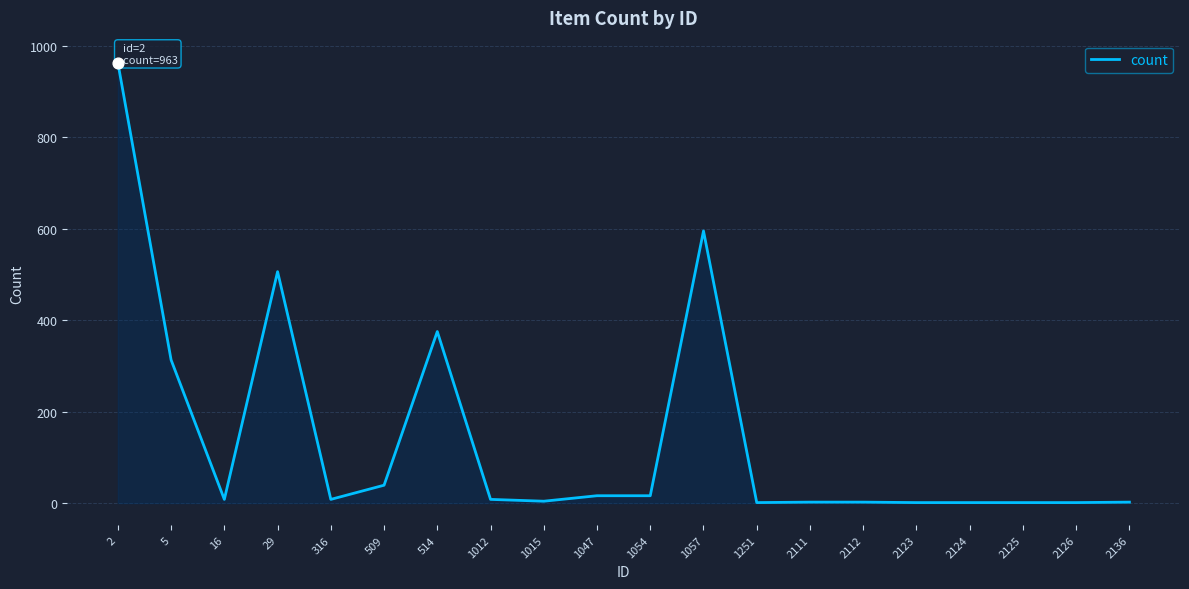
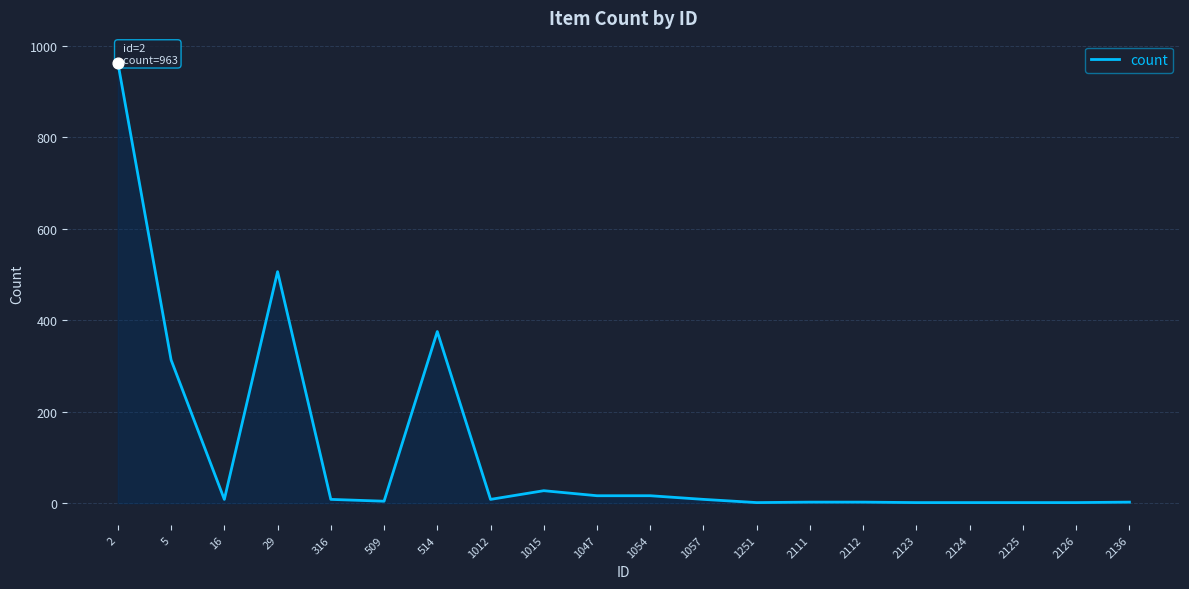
count, 509: 40 -> 0
count, 1015: 0 -> 30
count, 1057: 600 -> 10
